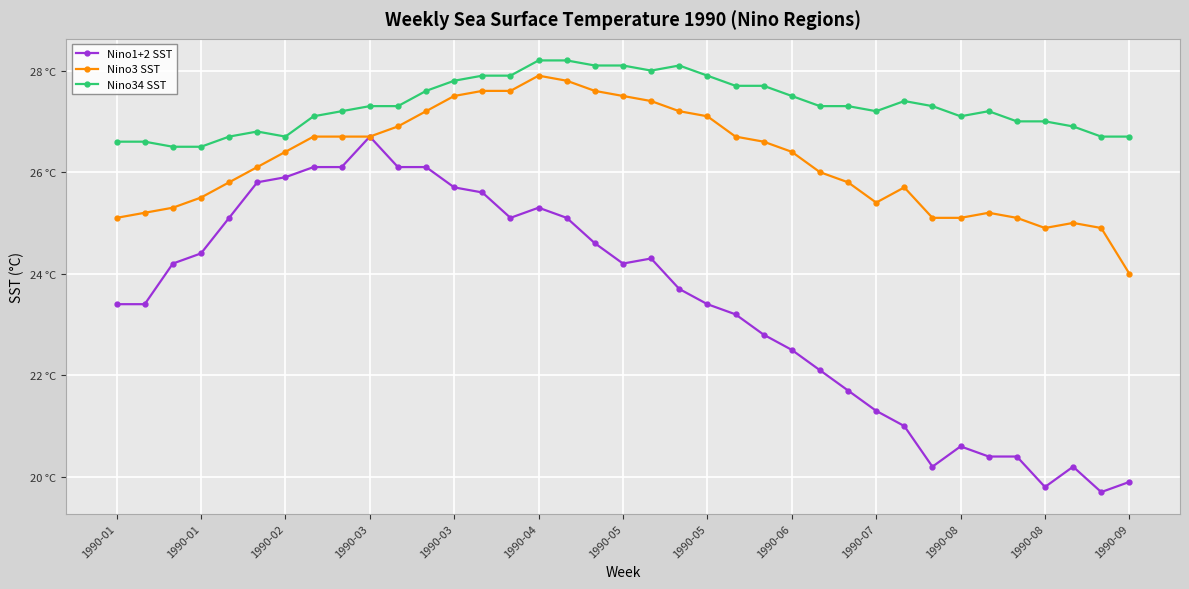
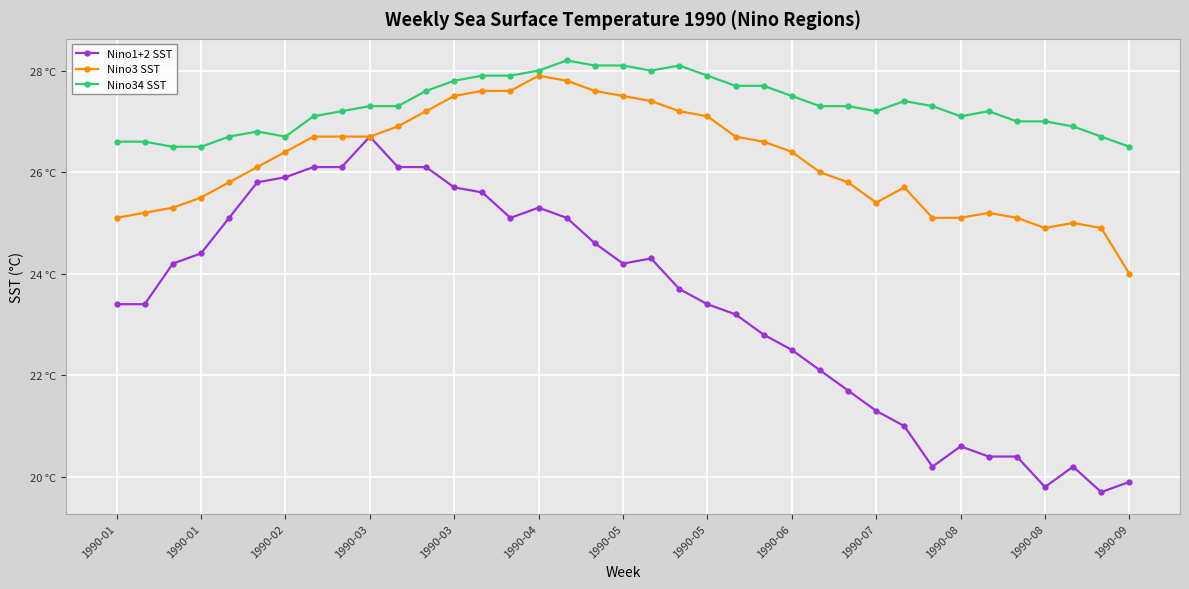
Nino34 SST, 1990-04: 28.2 °C -> 28.0 °C
Nino34 SST, 1990-09: 26.7 °C -> 26.5 °C
